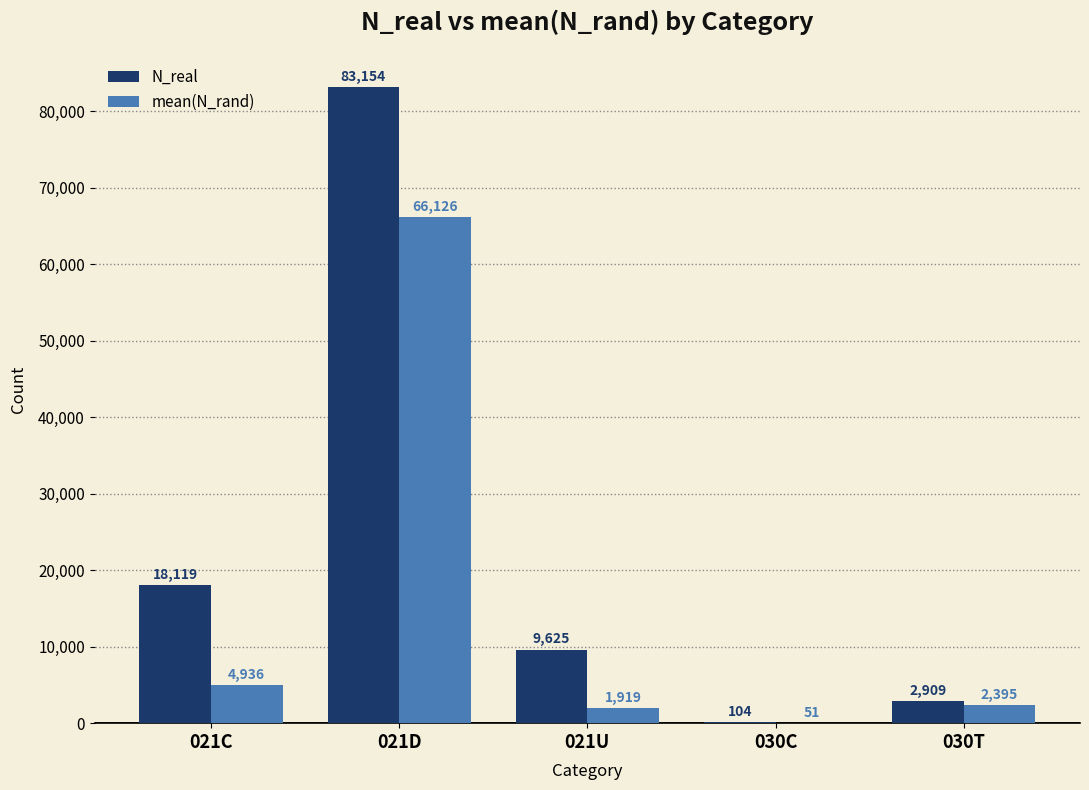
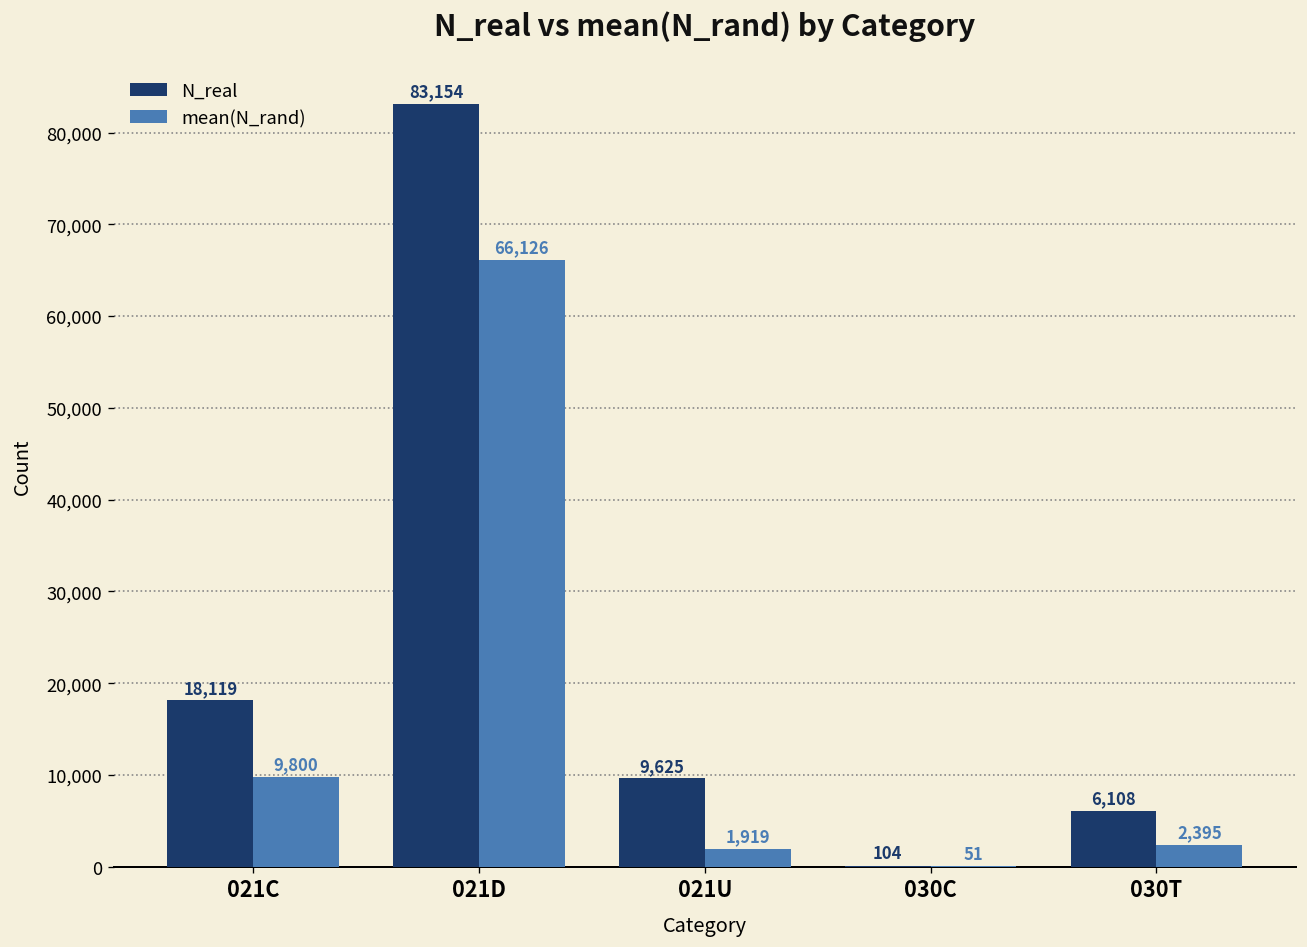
mean(N_rand), 021C: 4,936 -> 9,800
N_real, 030T: 2,909 -> 6,108
